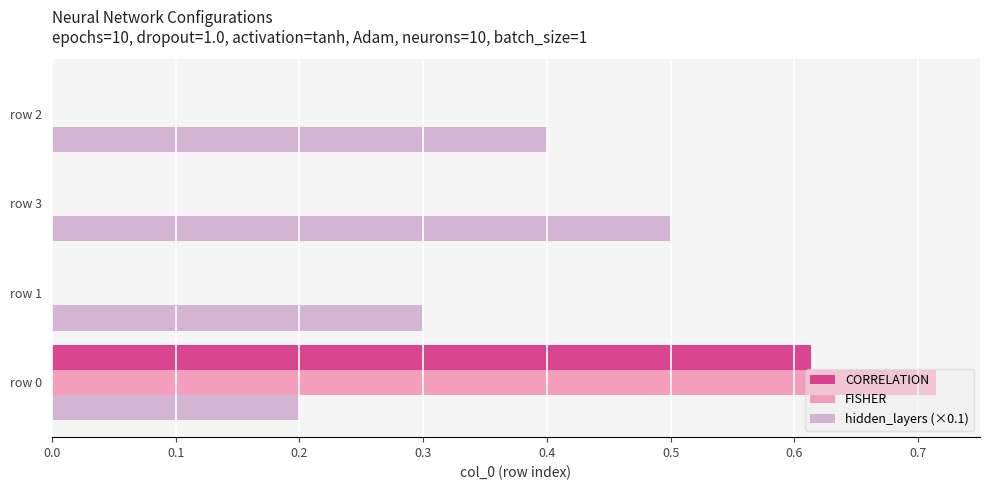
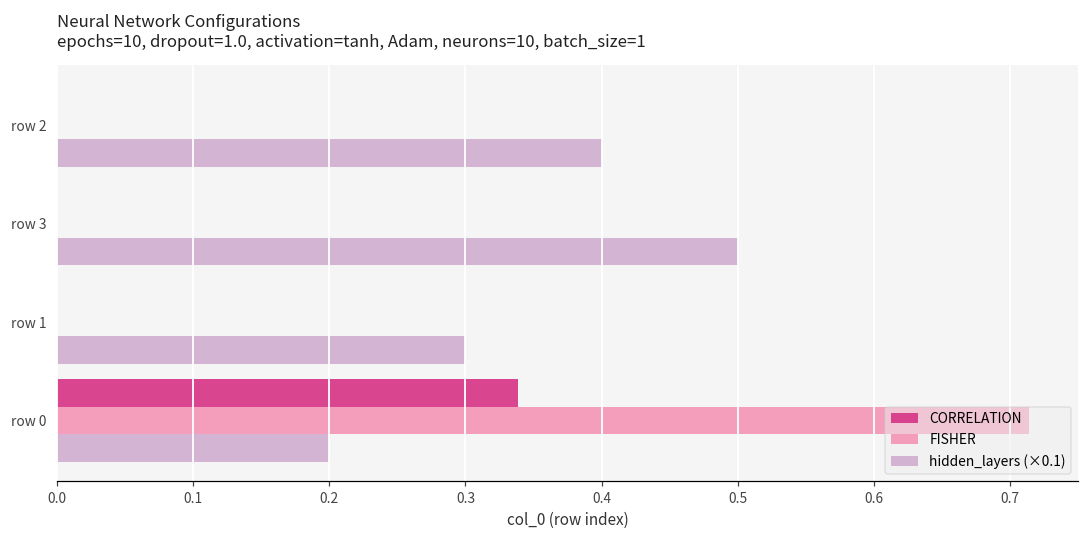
CORRELATION, row 0: 0.613 -> 0.338
